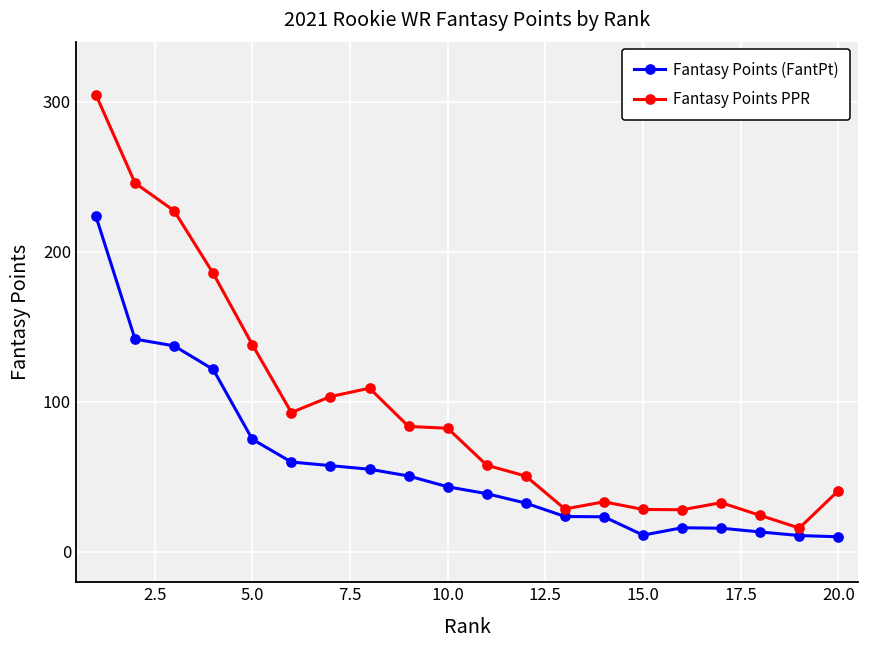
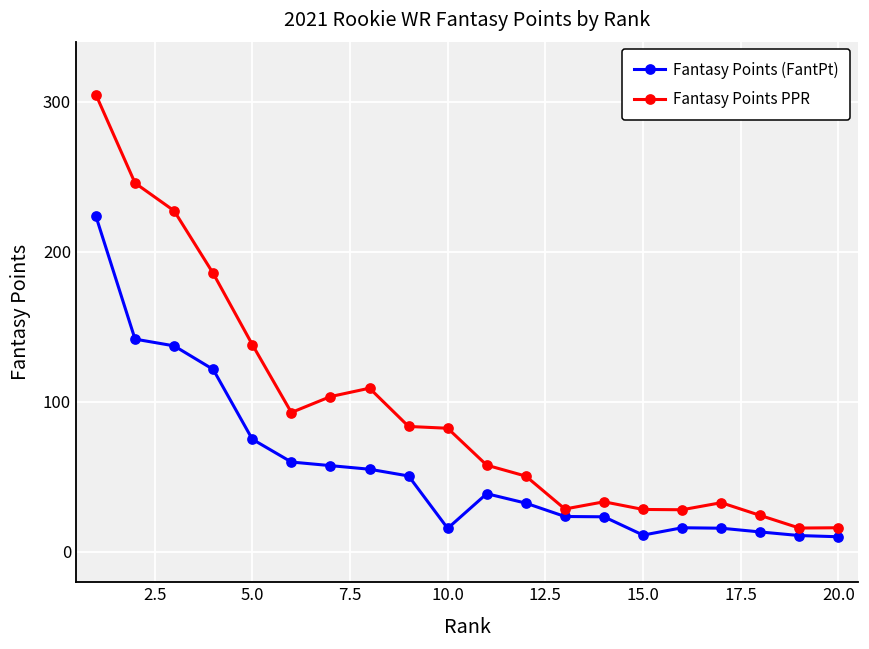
Fantasy Points (FantPt), 10.0: 43 -> 16
Fantasy Points PPR, 20.0: 41 -> 16
